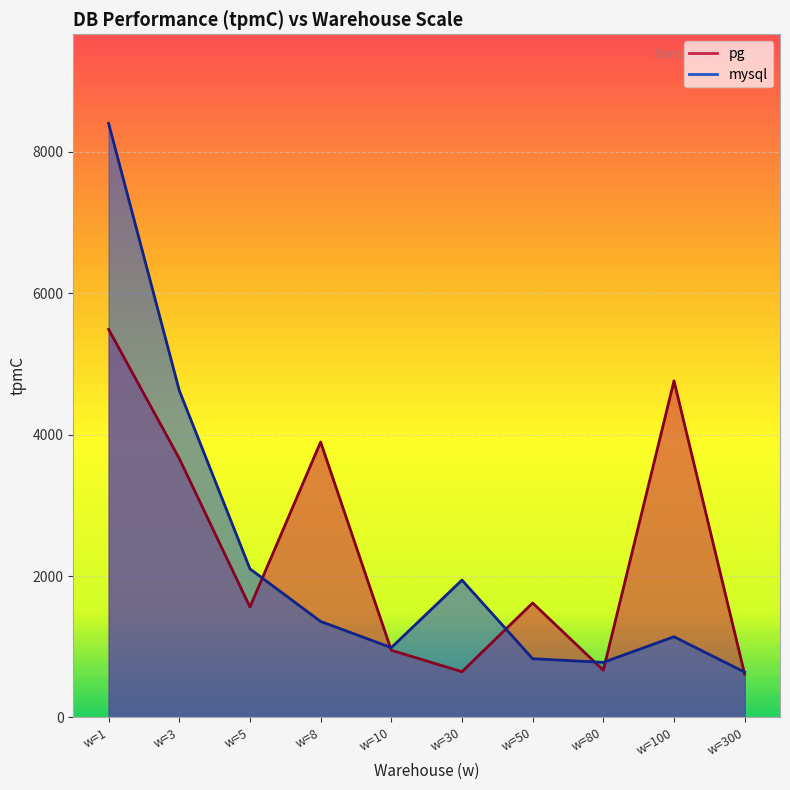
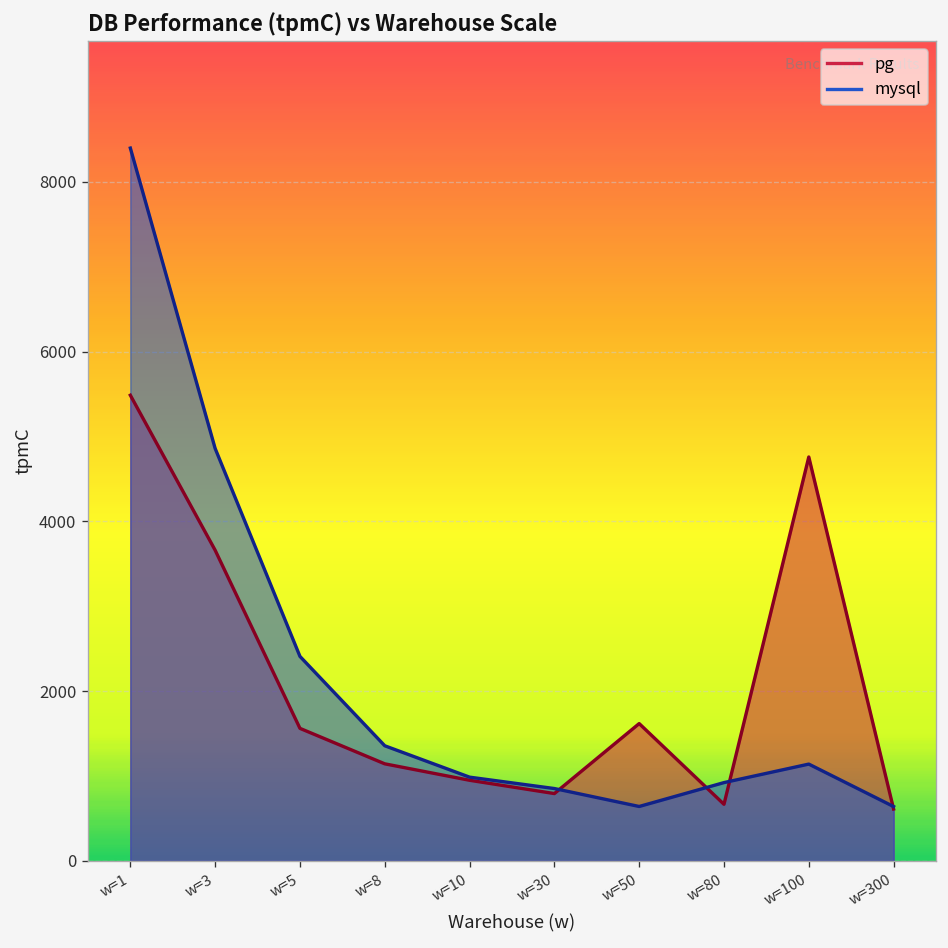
mysql, w=3: 4600 -> 4900
mysql, w=5: 2100 -> 2400
pg, w=8: 3900 -> 1100
pg, w=30: 600 -> 800
mysql, w=30: 1900 -> 900
mysql, w=50: 800 -> 600
mysql, w=80: 800 -> 900
